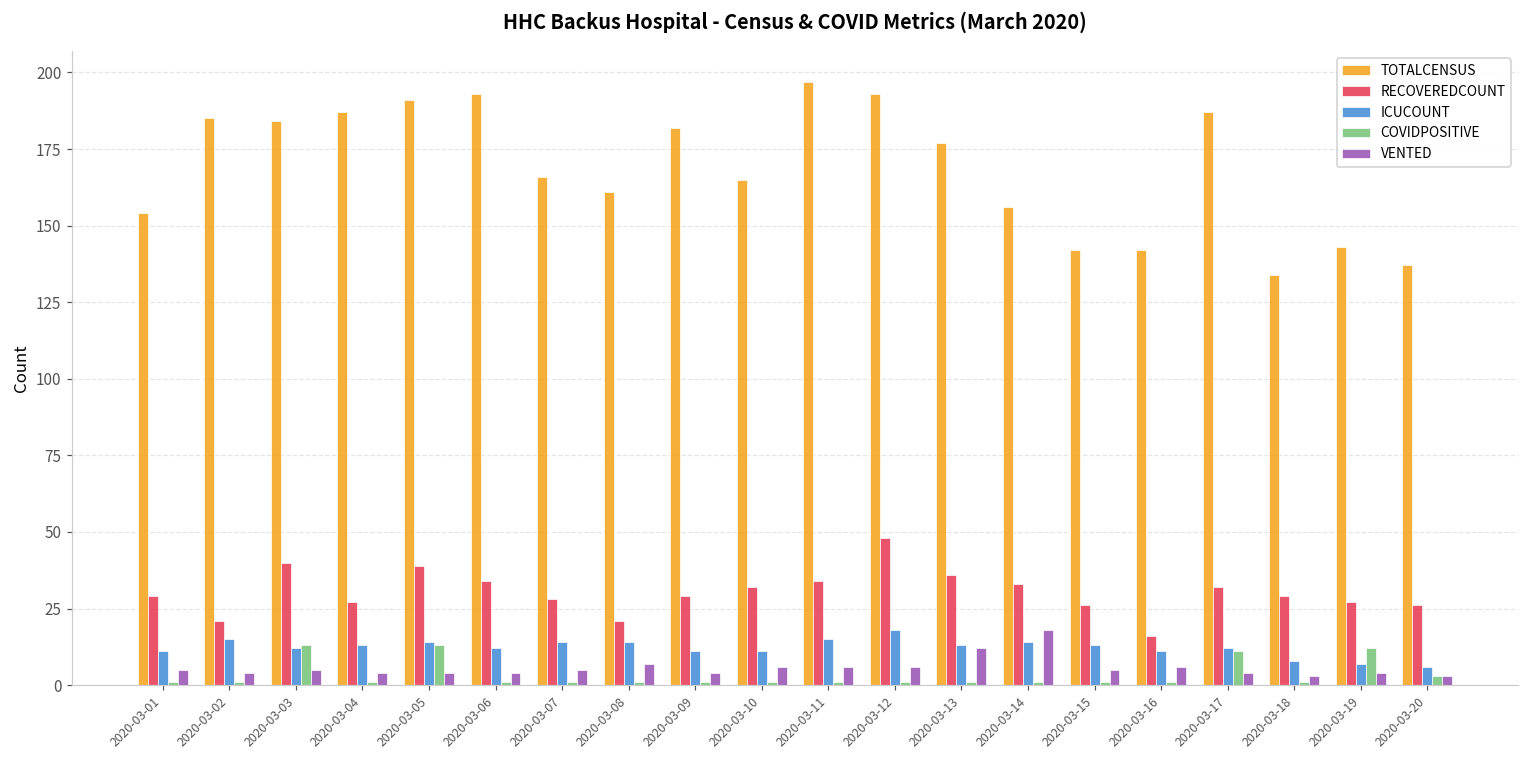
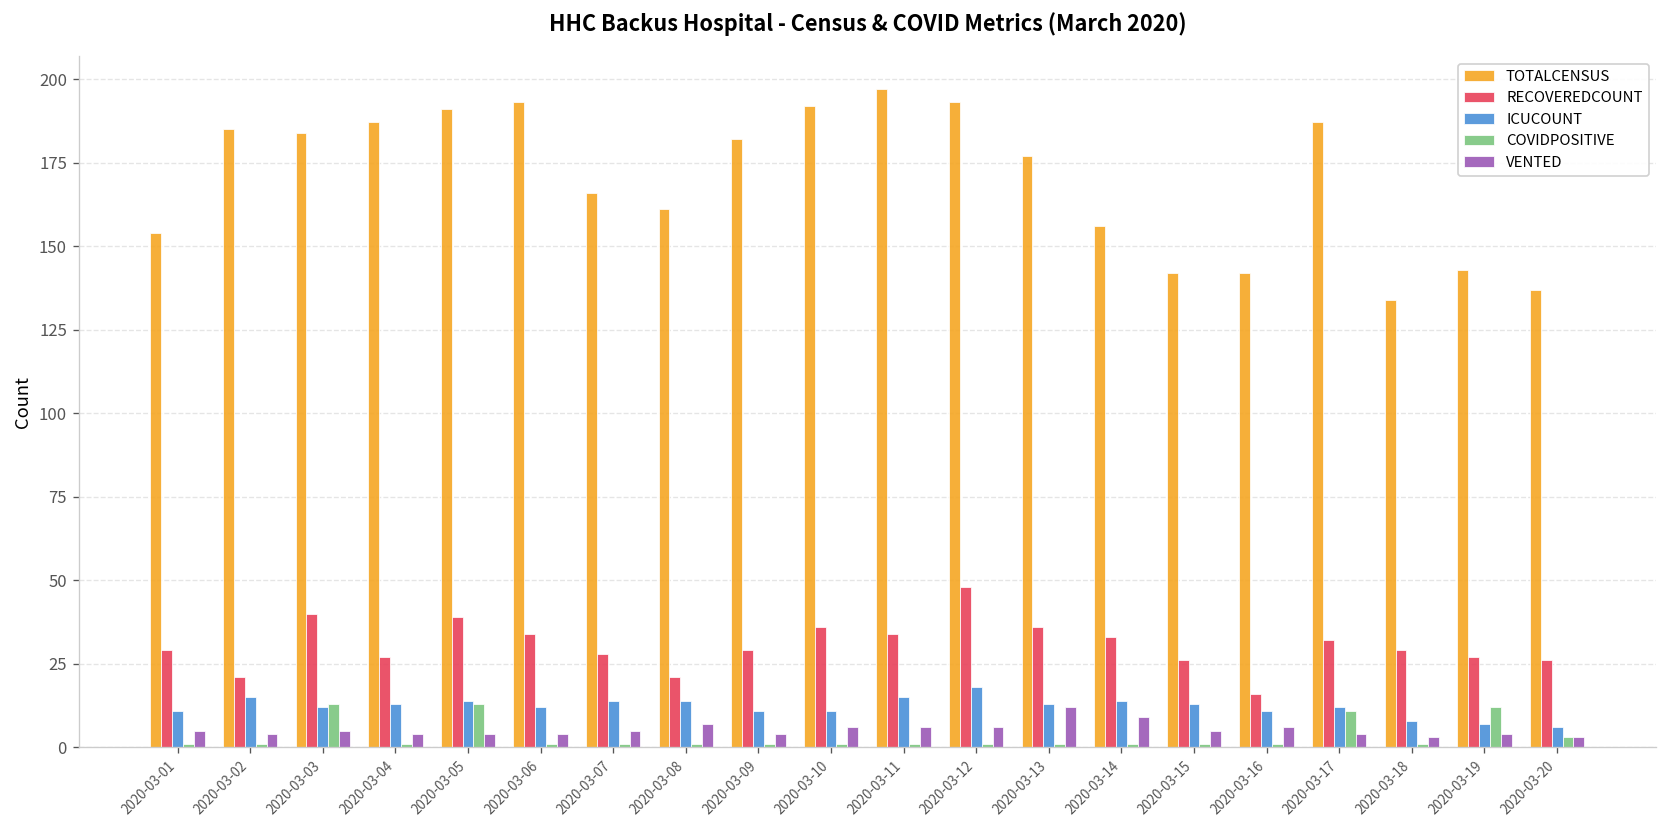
TOTALCENSUS, 2020-03-10: 165 -> 192
RECOVEREDCOUNT, 2020-03-10: 32 -> 36
VENTED, 2020-03-14: 18 -> 9
